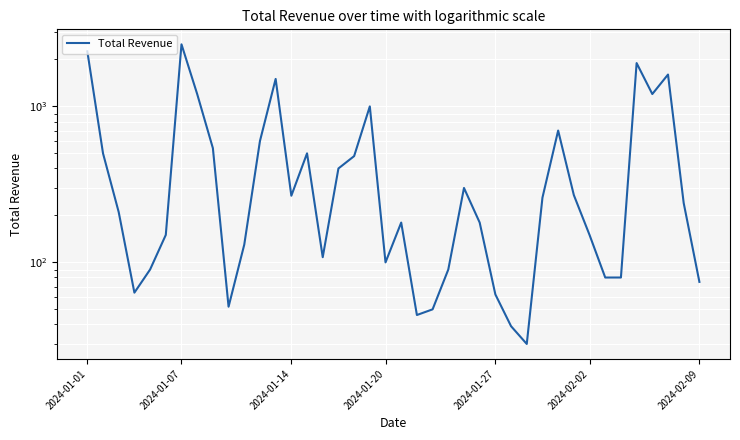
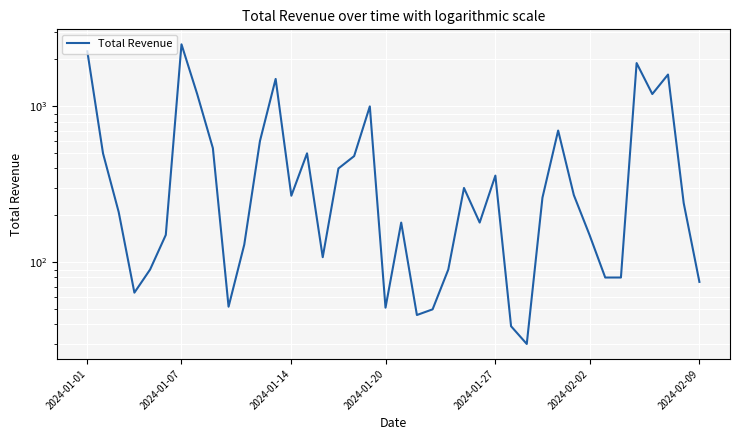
2024-01-20: 100 -> 51
2024-01-27: 62 -> 360
